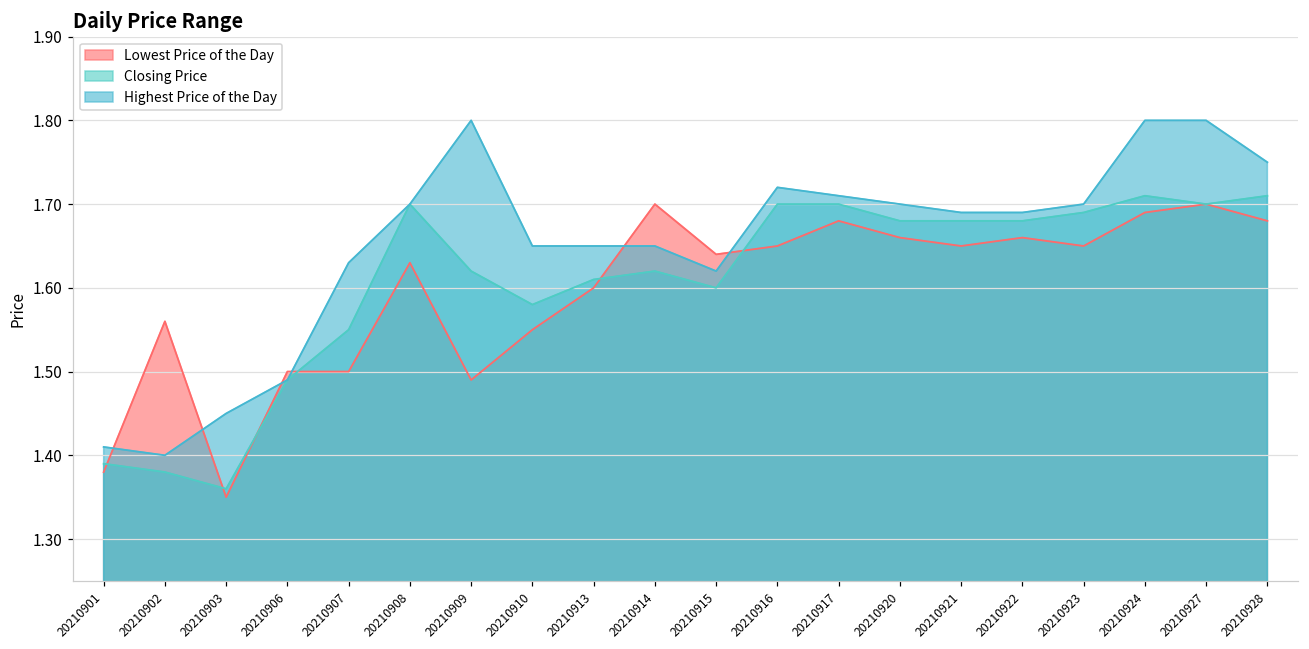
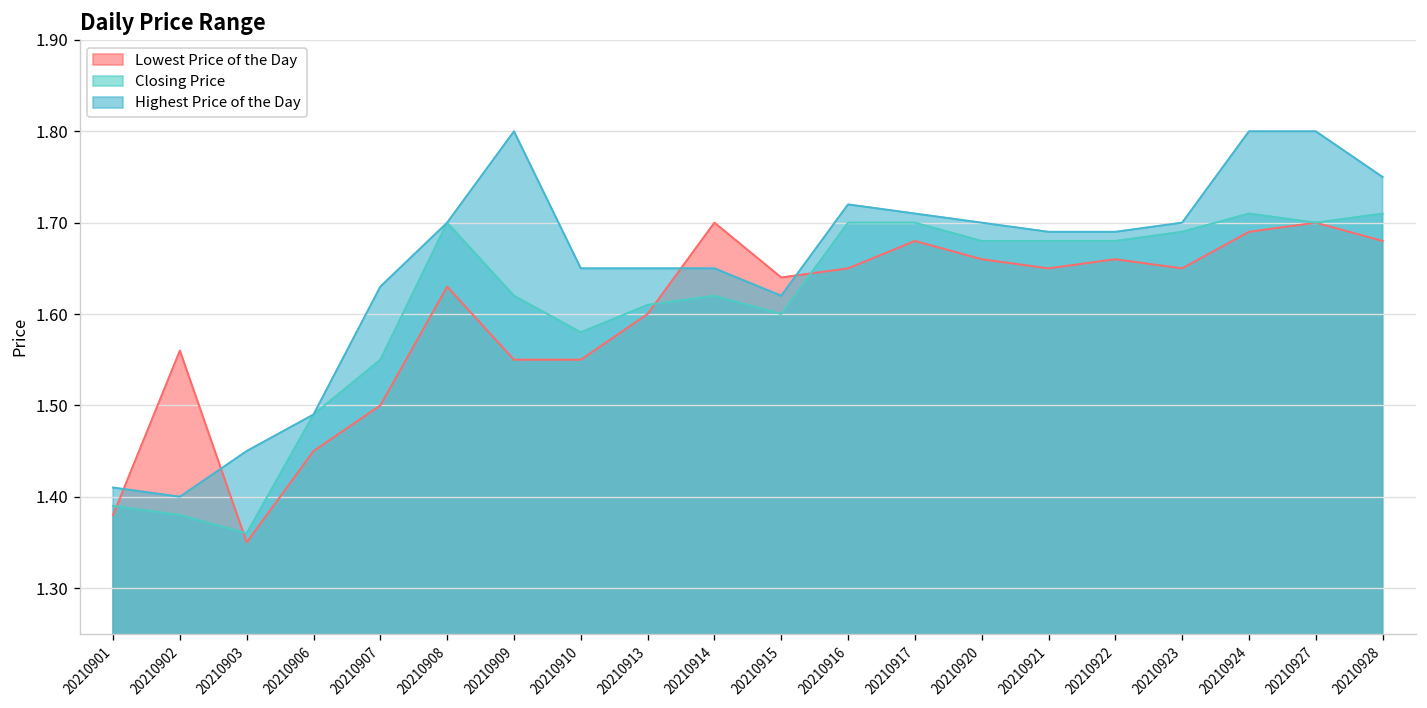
Lowest Price of the Day, 20210906: 1.50 -> 1.45
Lowest Price of the Day, 20210909: 1.49 -> 1.55
